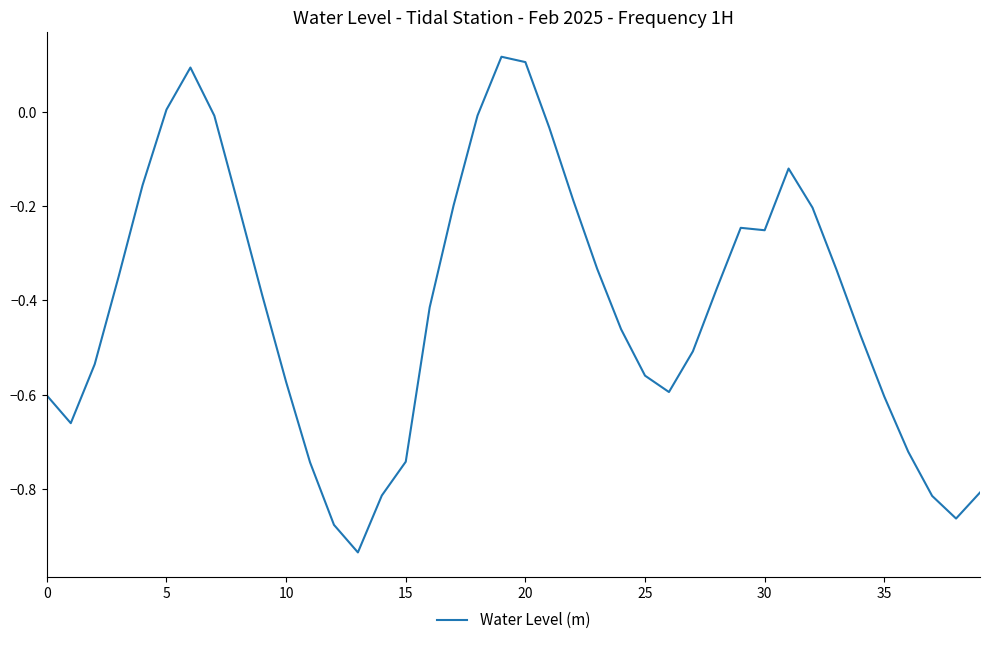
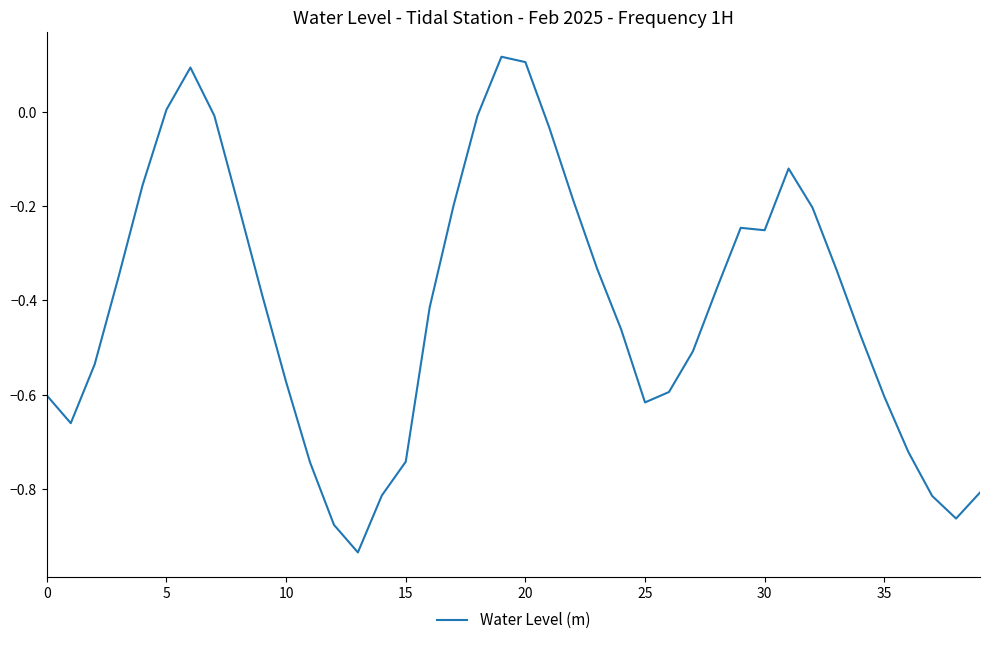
25: -0.56 -> -0.62
